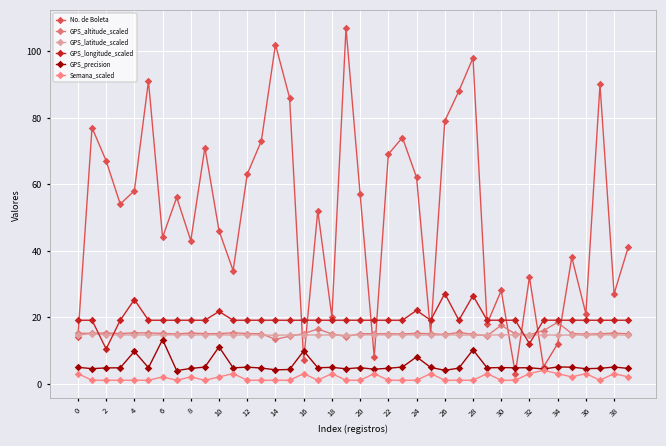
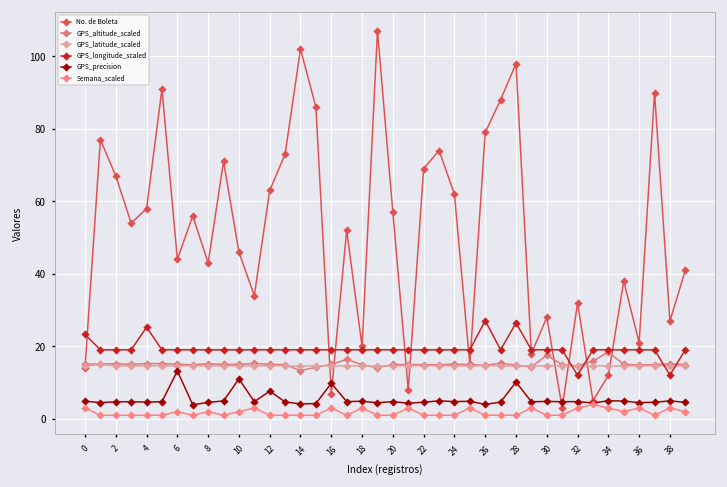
GPS_longitude_scaled, 0: 19 -> 23
GPS_longitude_scaled, 2: 10 -> 19
GPS_precision, 4: 10 -> 5
GPS_longitude_scaled, 10: 22 -> 19
GPS_precision, 12: 5 -> 8
GPS_longitude_scaled, 24: 22 -> 19
GPS_precision, 24: 8 -> 5
GPS_longitude_scaled, 38: 19 -> 12
